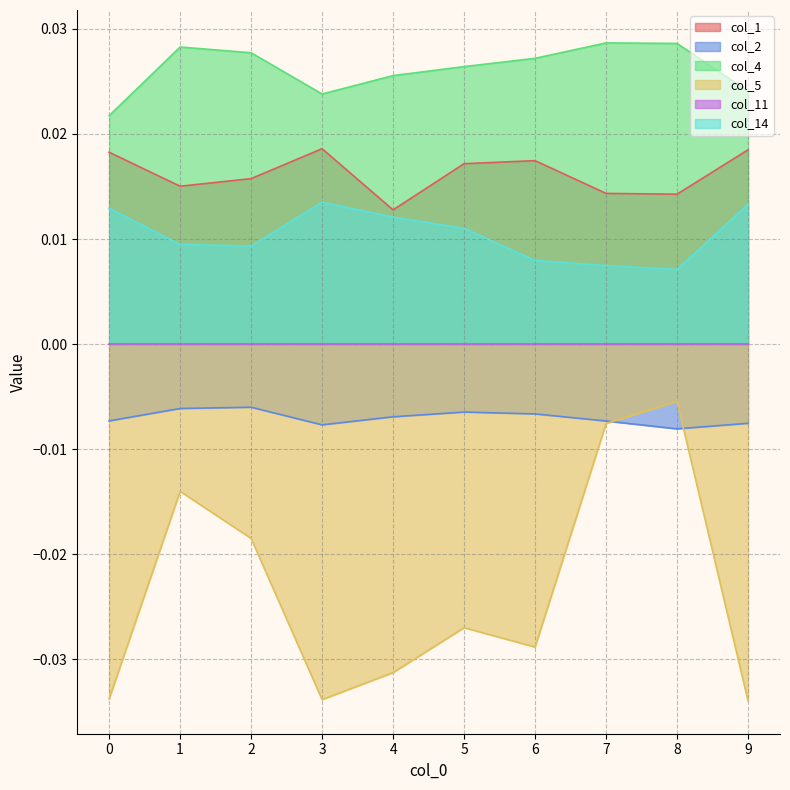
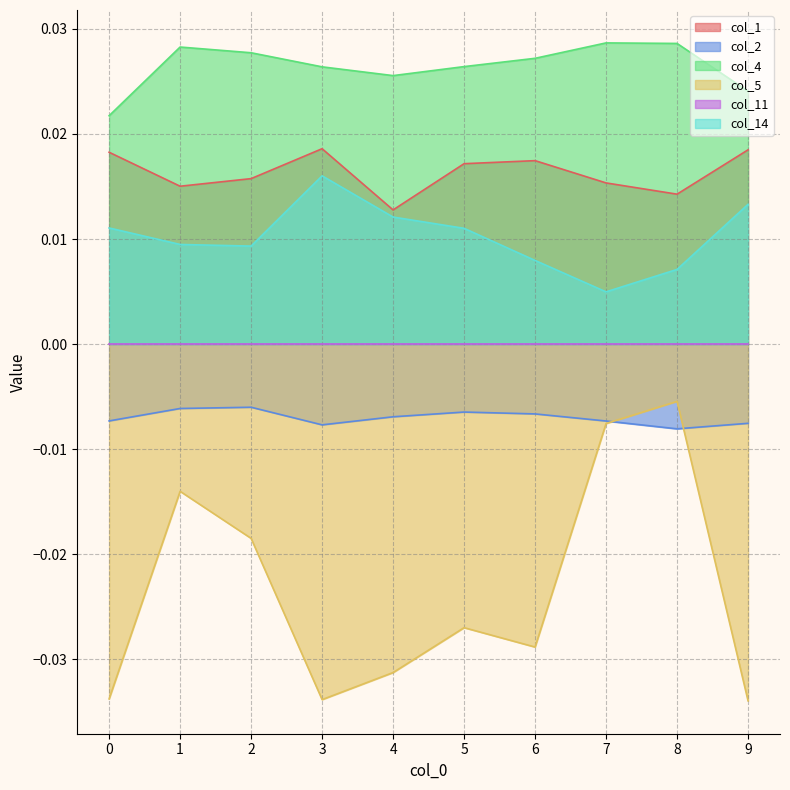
col_14, 0: 0.0129 -> 0.0111
col_4, 3: 0.0238 -> 0.0264
col_14, 3: 0.0135 -> 0.0160
col_1, 7: 0.0143 -> 0.0153
col_14, 7: 0.0075 -> 0.0050
